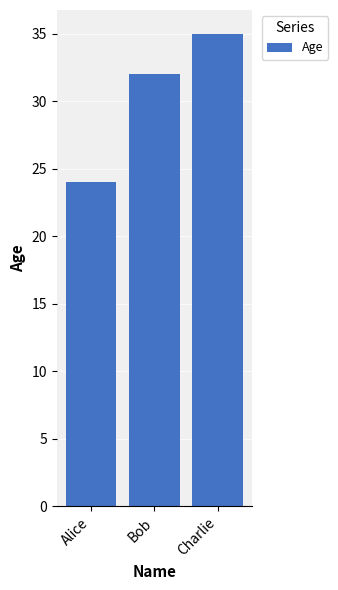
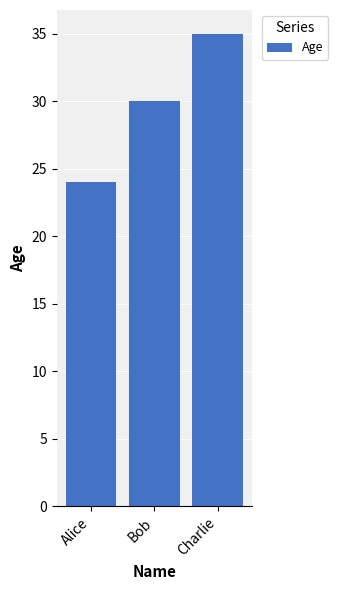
Bob: 32 -> 30
